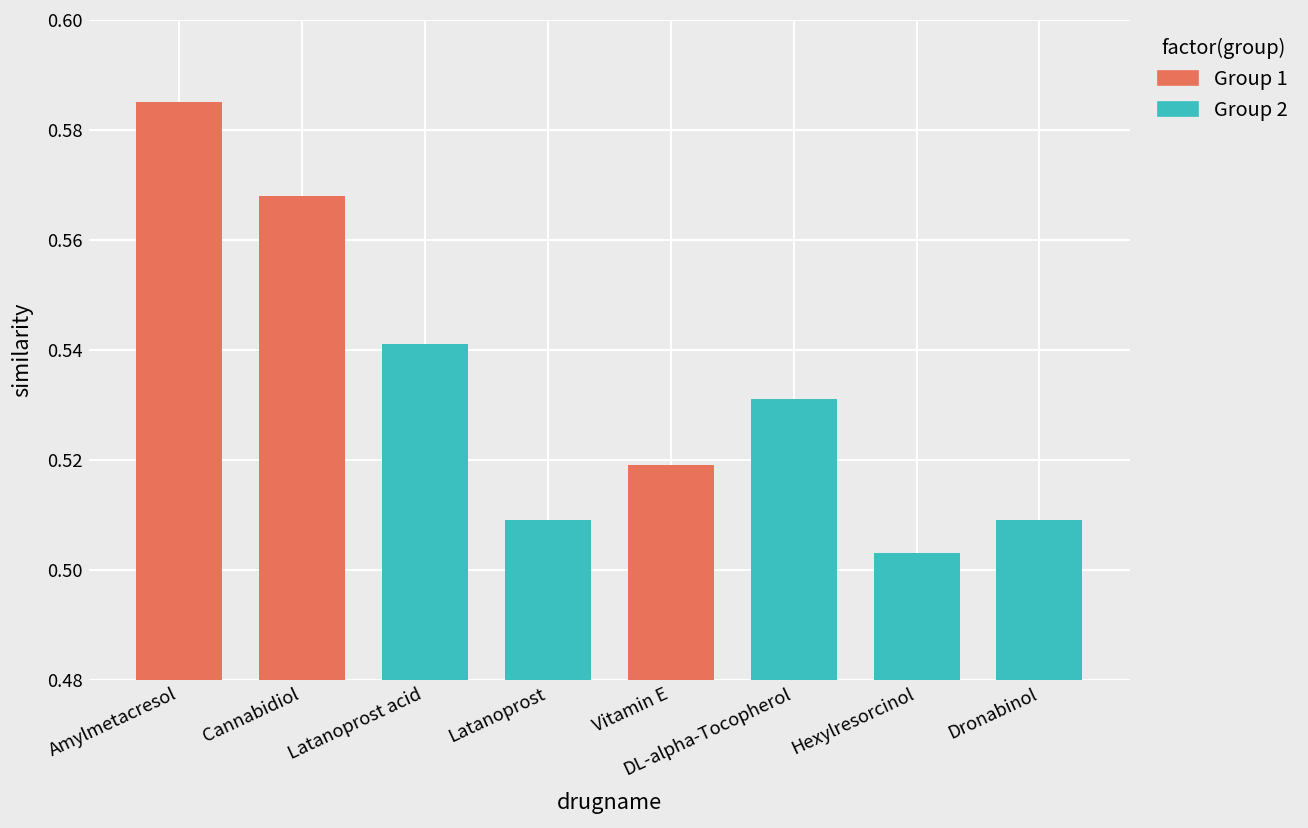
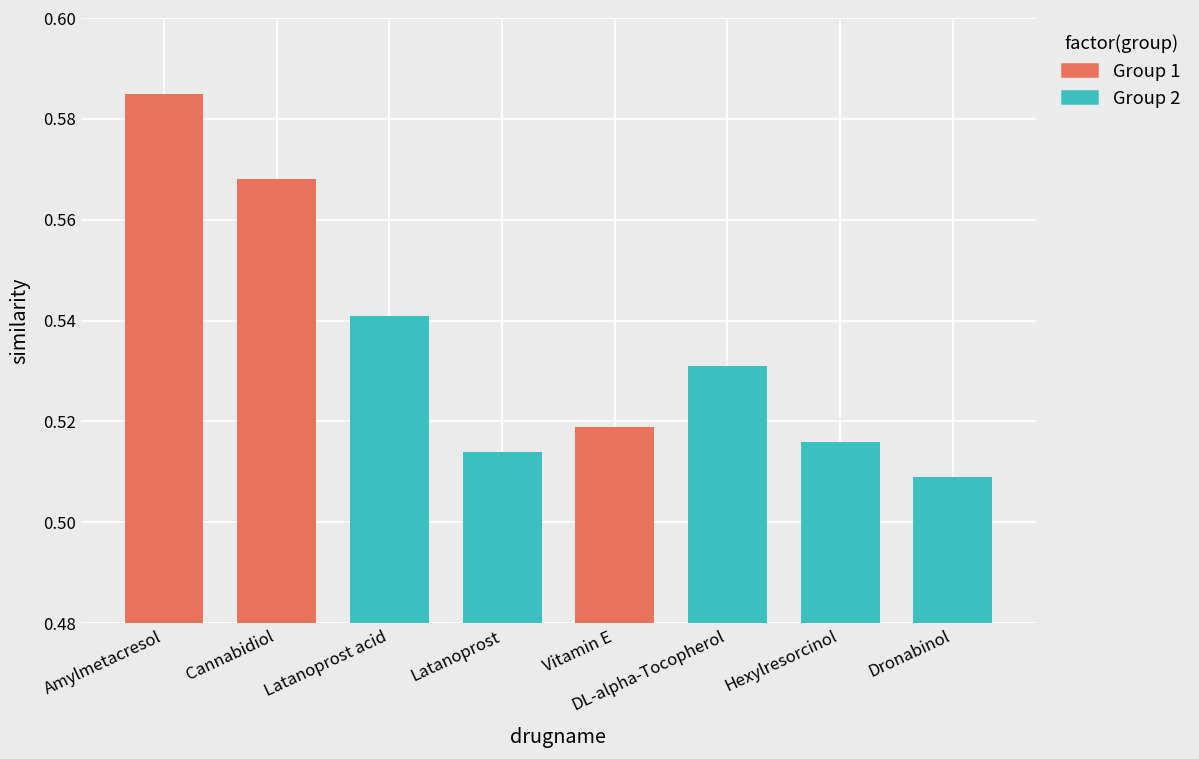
Latanoprost: 0.509 -> 0.514
Hexylresorcinol: 0.503 -> 0.516
